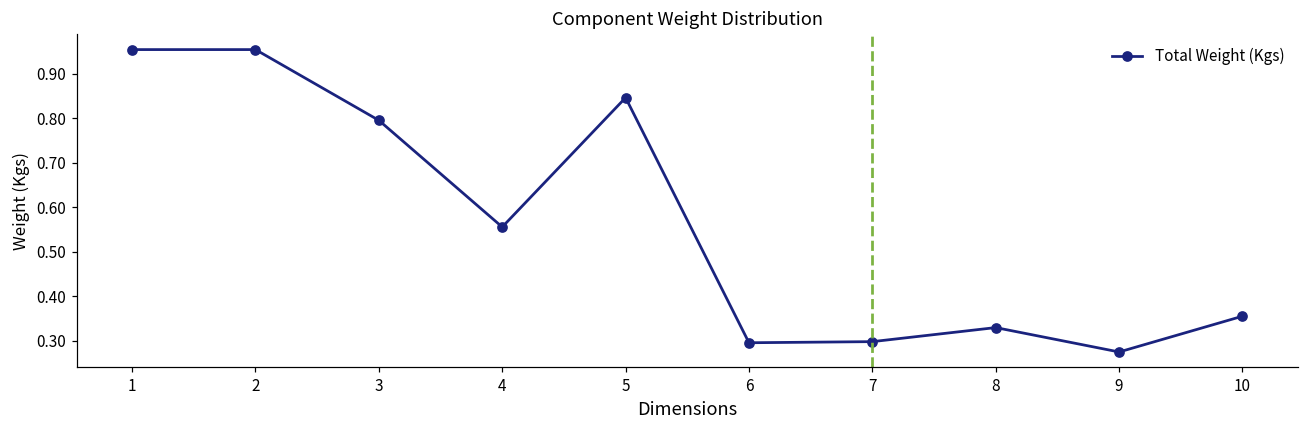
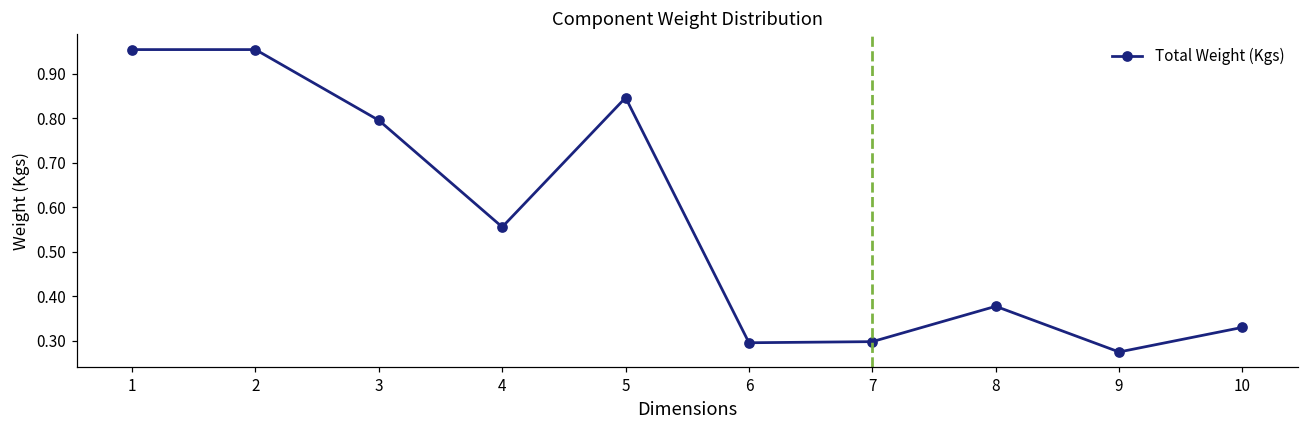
8: 0.33 -> 0.38
10: 0.35 -> 0.33
